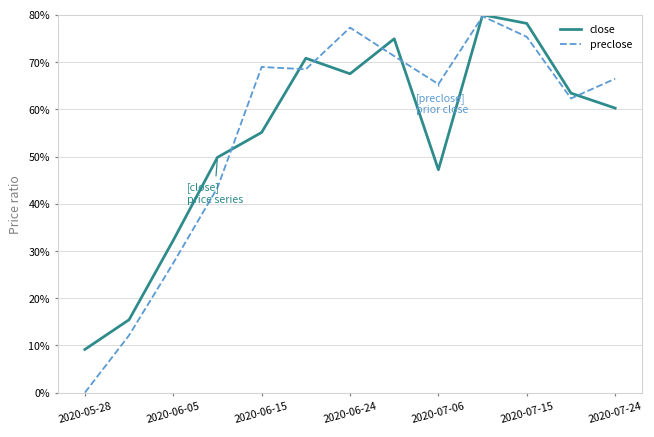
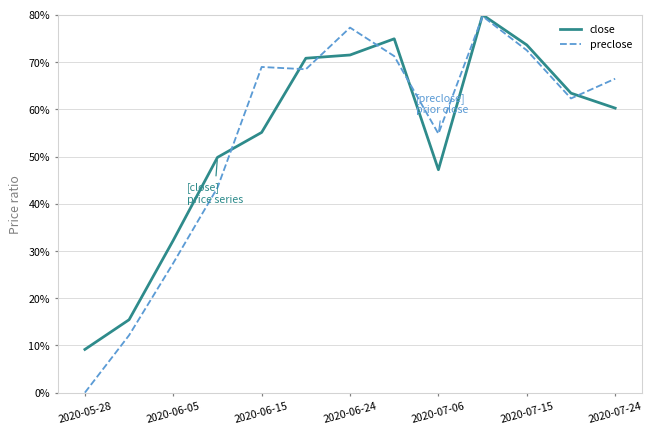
close, 2020-06-24: 68% -> 71%
preclose, 2020-07-06: 65% -> 55%
close, 2020-07-15: 78% -> 74%
preclose, 2020-07-15: 75% -> 72%
